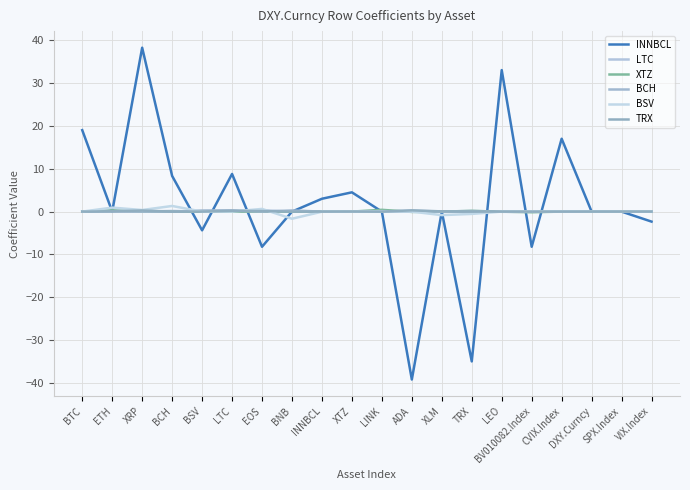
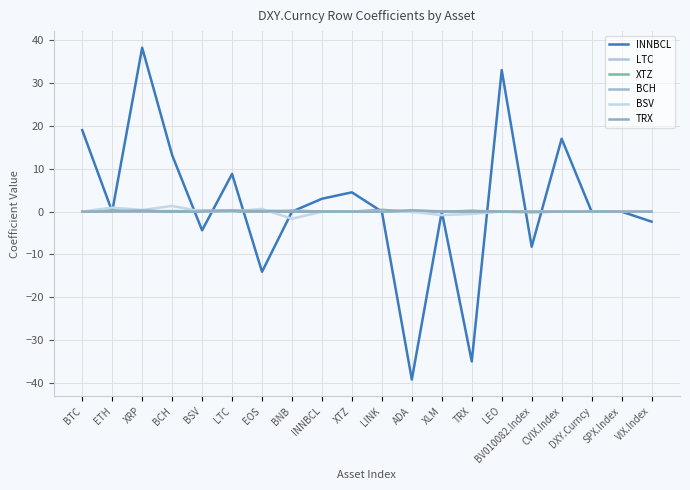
INNBCL, BCH: 8 -> 13
INNBCL, EOS: -8 -> -14
